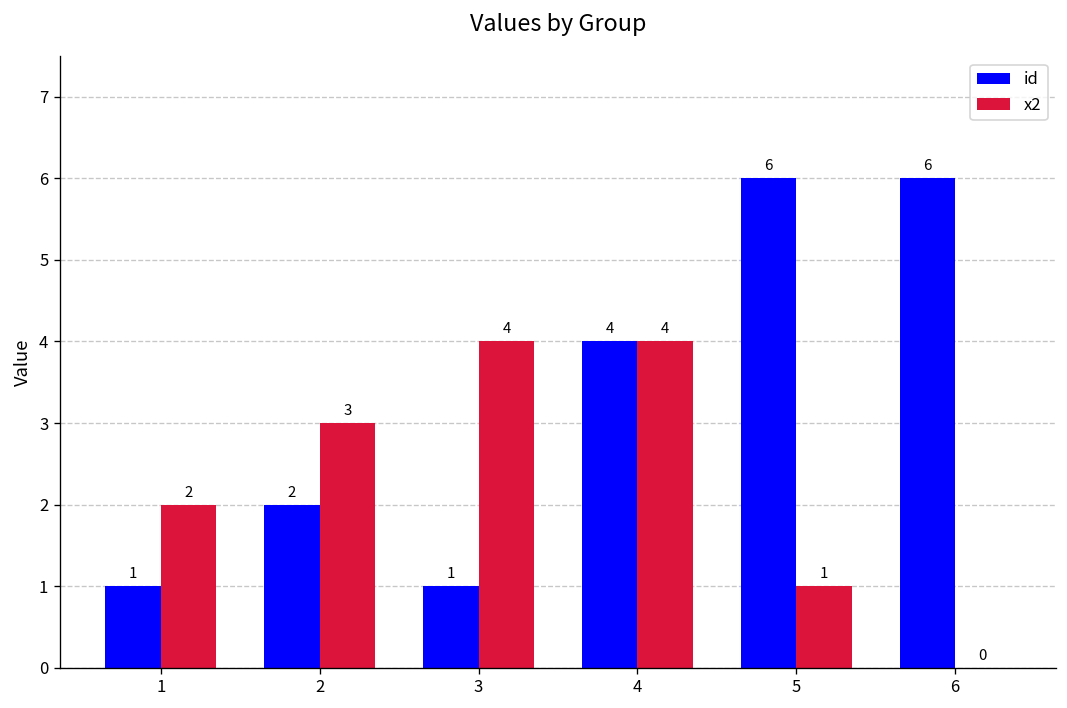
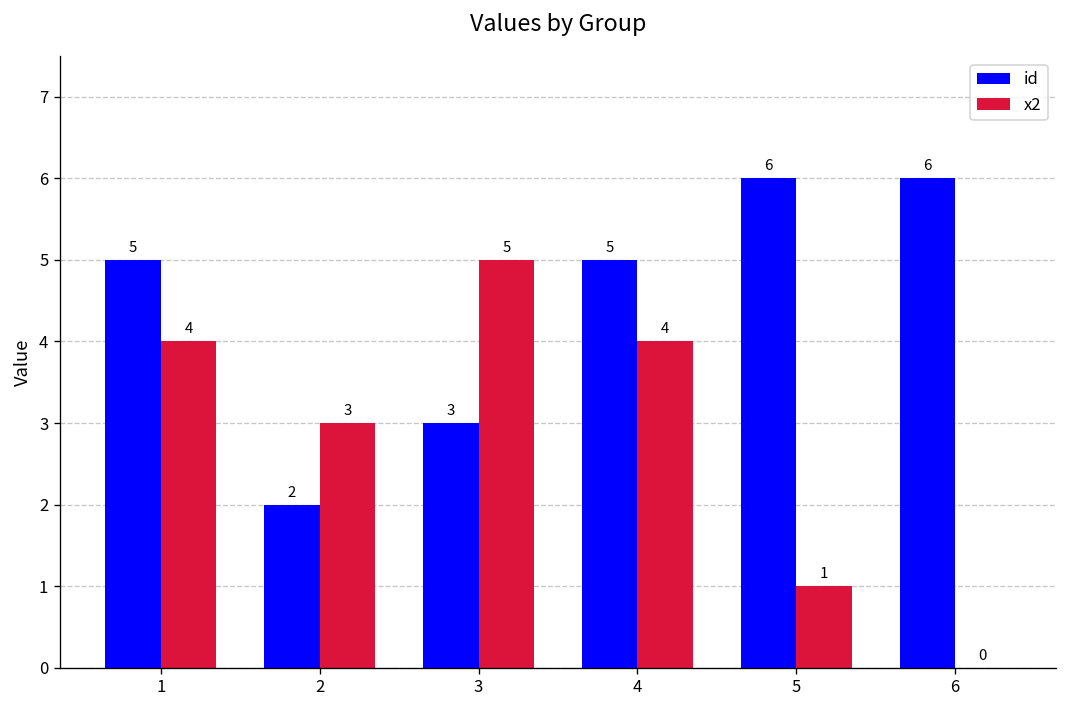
id, 1: 1 -> 5
x2, 1: 2 -> 4
id, 3: 1 -> 3
x2, 3: 4 -> 5
id, 4: 4 -> 5
